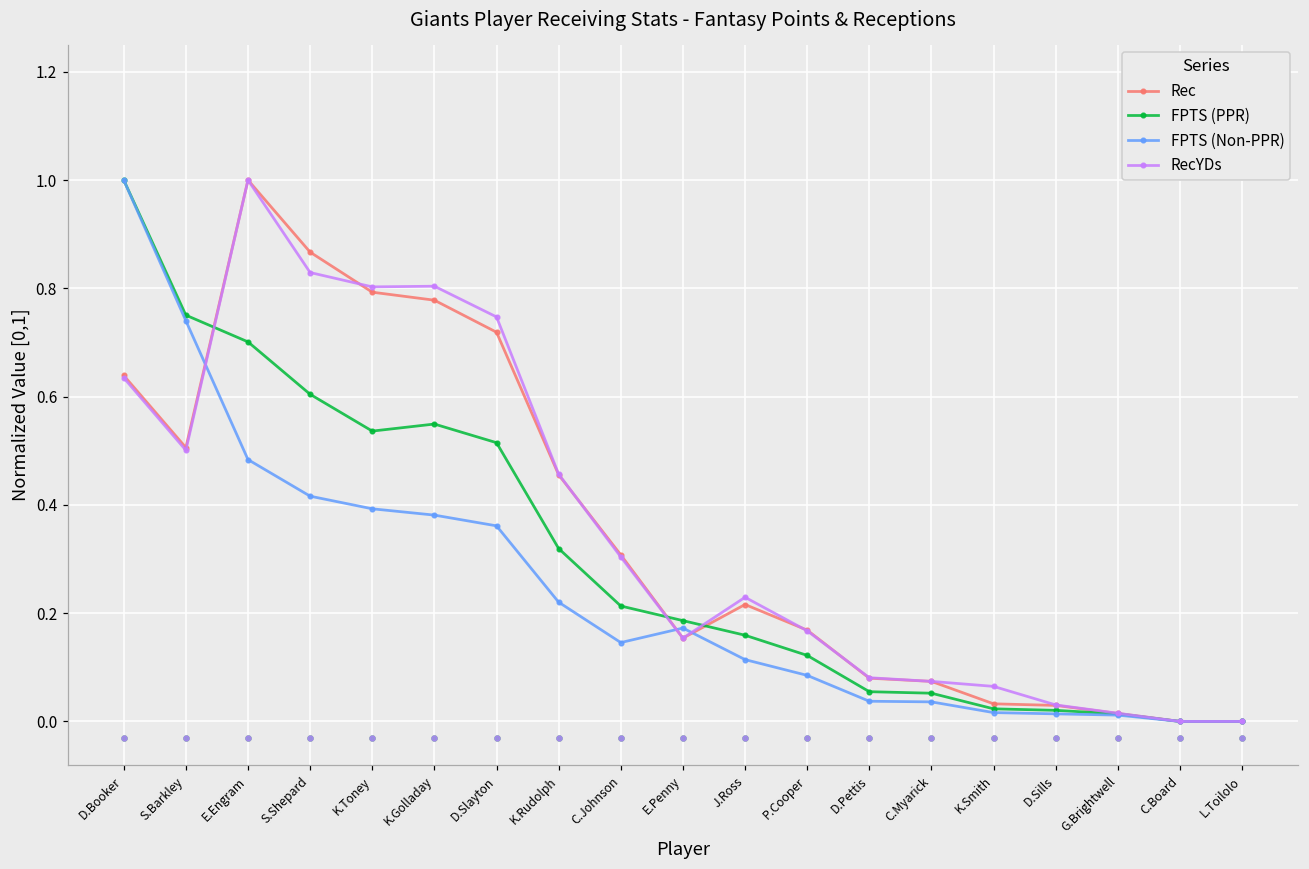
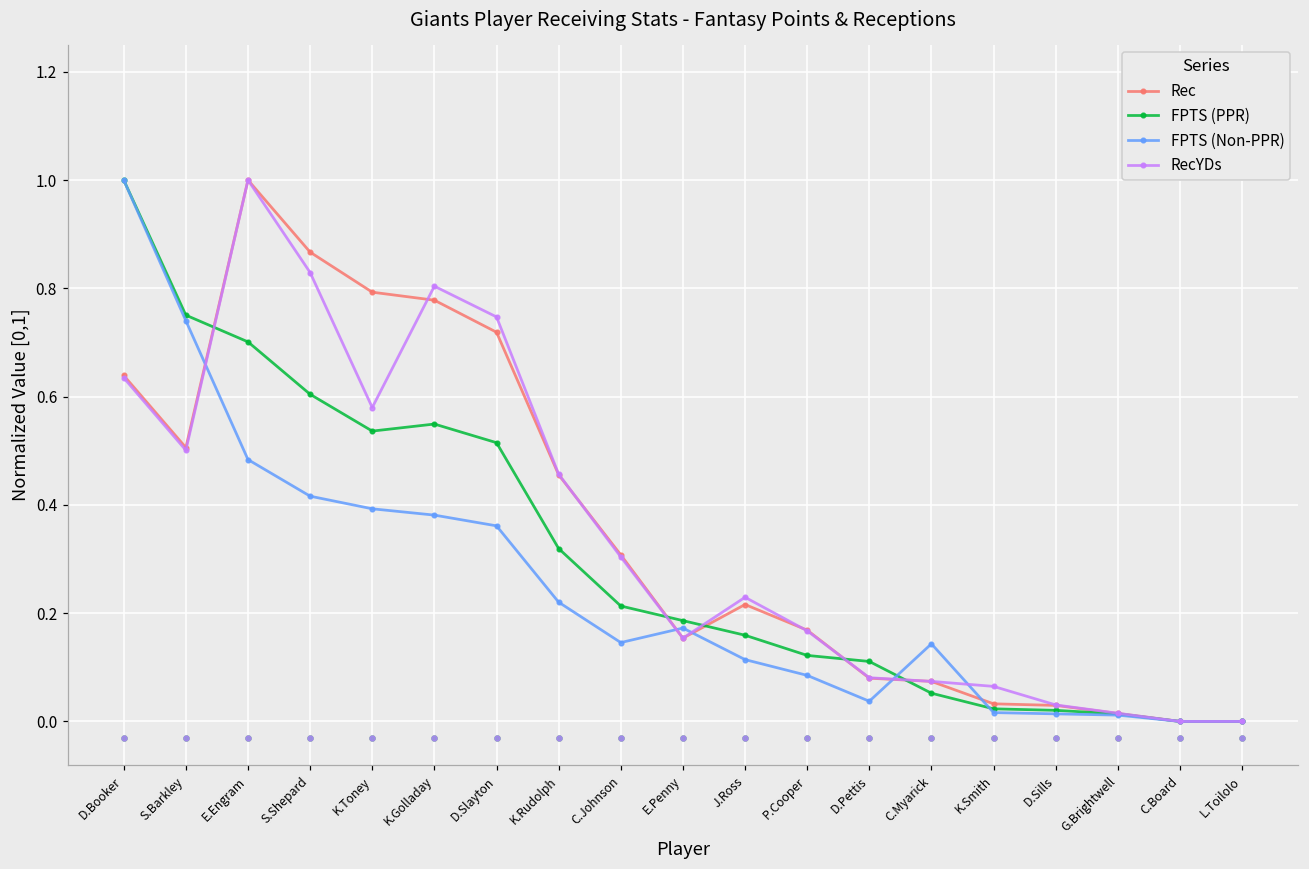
RecYDs, K.Toney: 0.80 -> 0.58
FPTS (PPR), D.Pettis: 0.05 -> 0.11
FPTS (Non-PPR), C.Myarick: 0.04 -> 0.14
